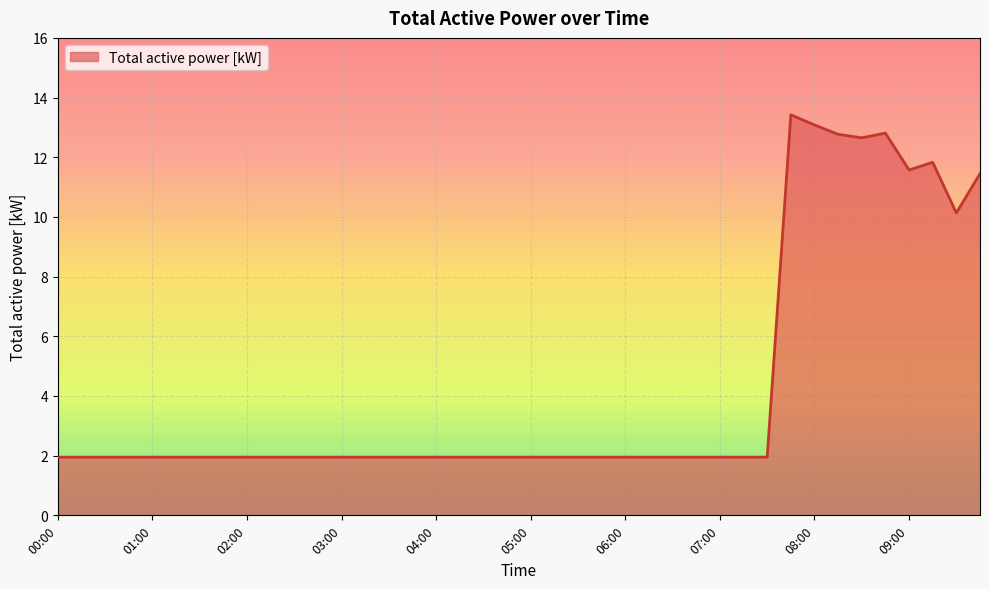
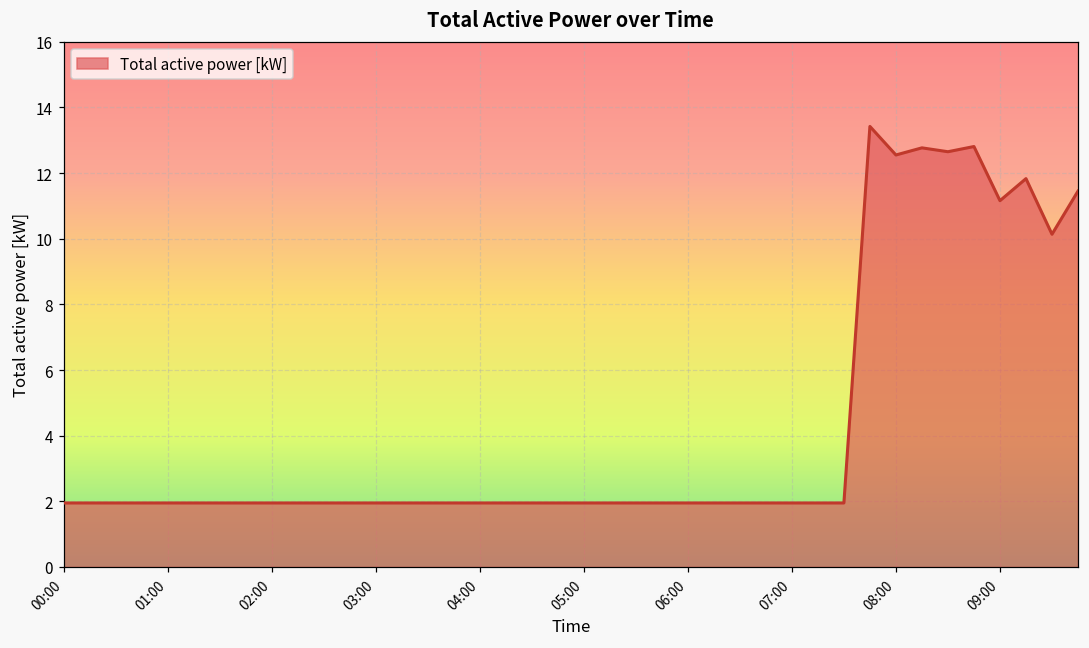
08:00: 13.1 -> 12.6
09:00: 11.6 -> 11.2
